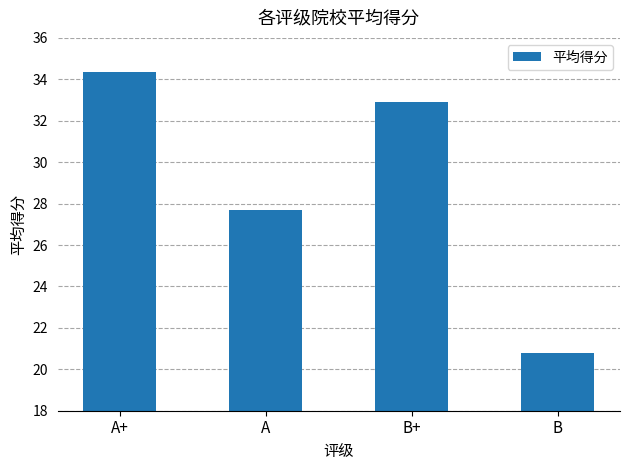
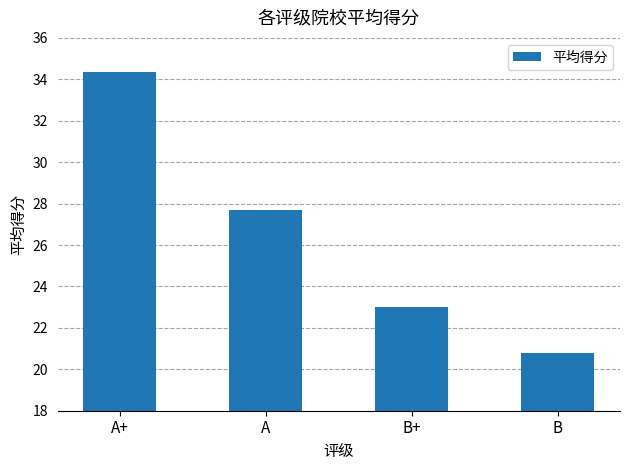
B+: 32.9 -> 23.0
